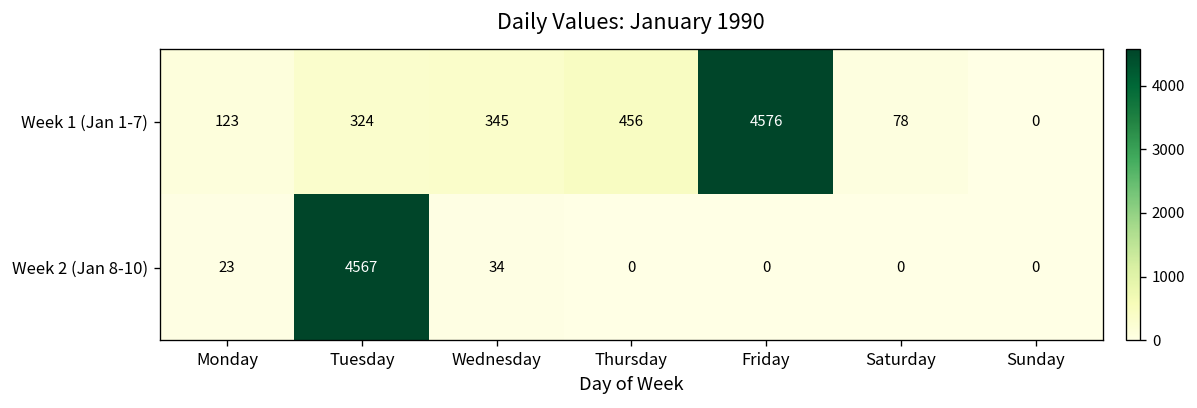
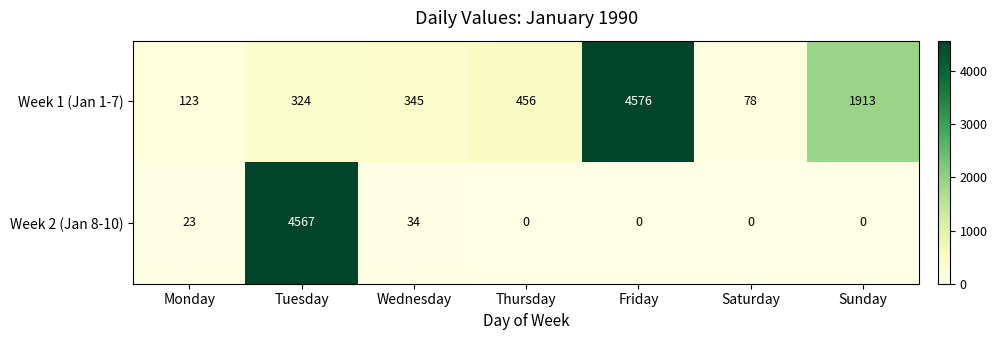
Week 1 (Jan 1-7), Sunday: 0 -> 1913
